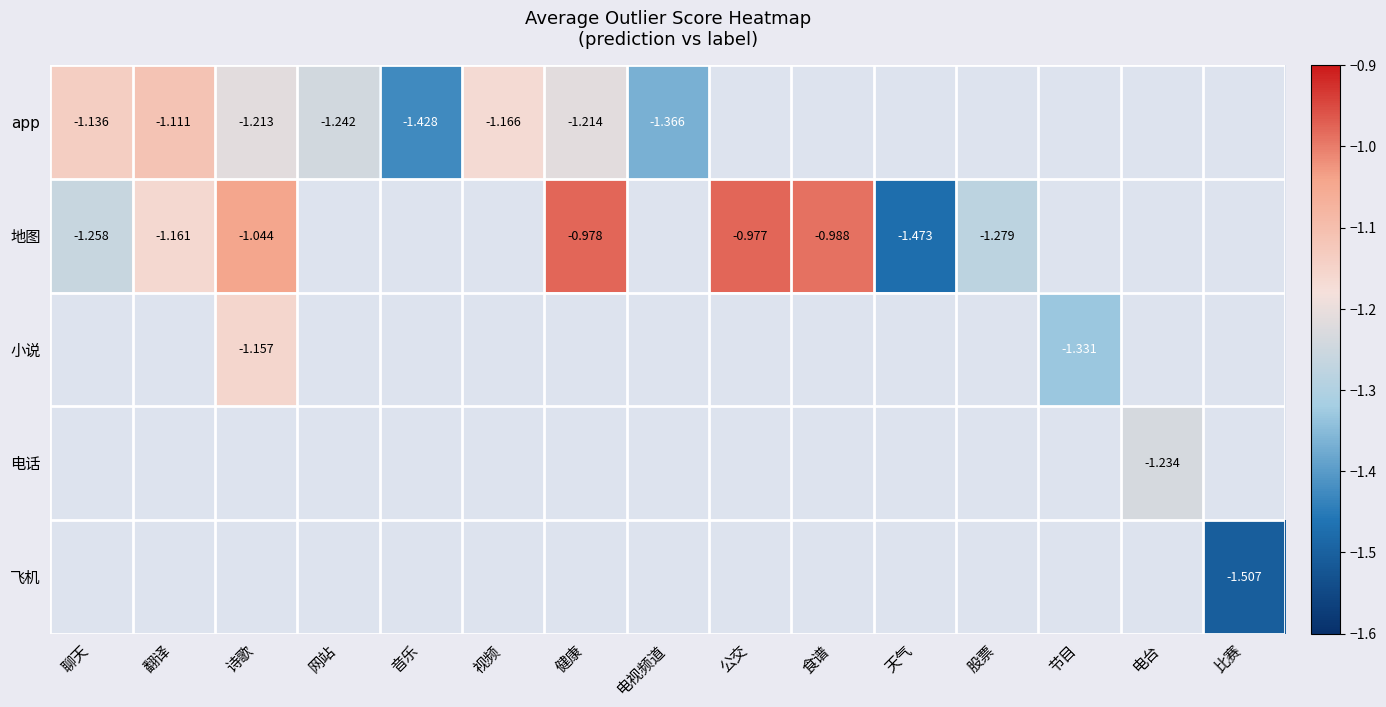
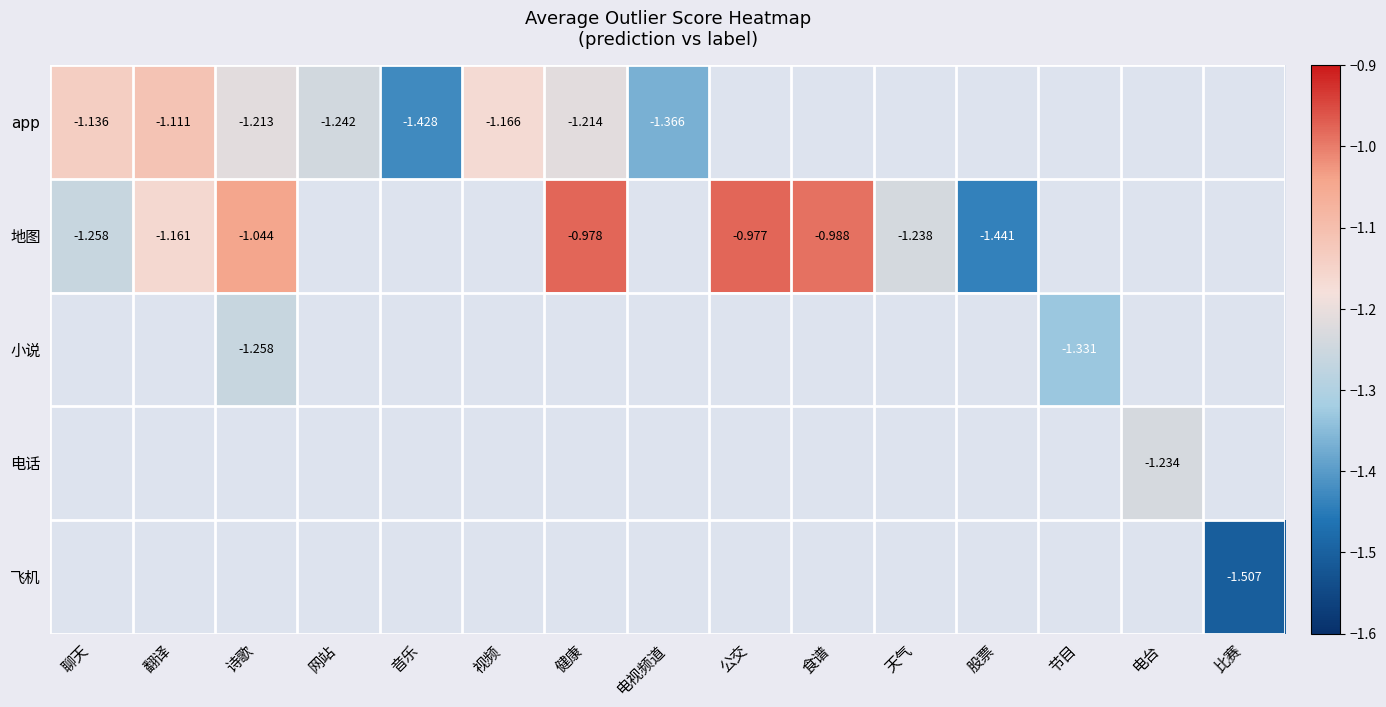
地图, 天气: -1.473 -> -1.238
地图, 股票: -1.279 -> -1.441
小说, 诗歌: -1.157 -> -1.258
